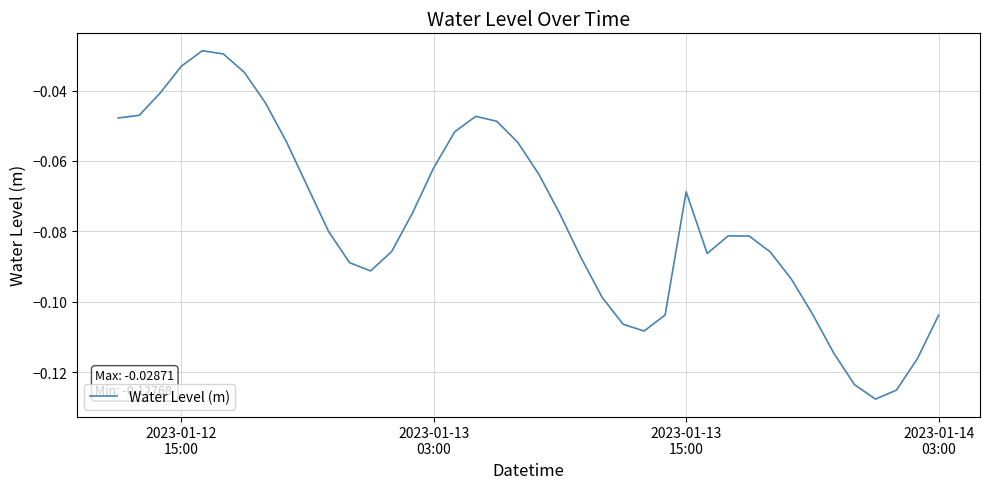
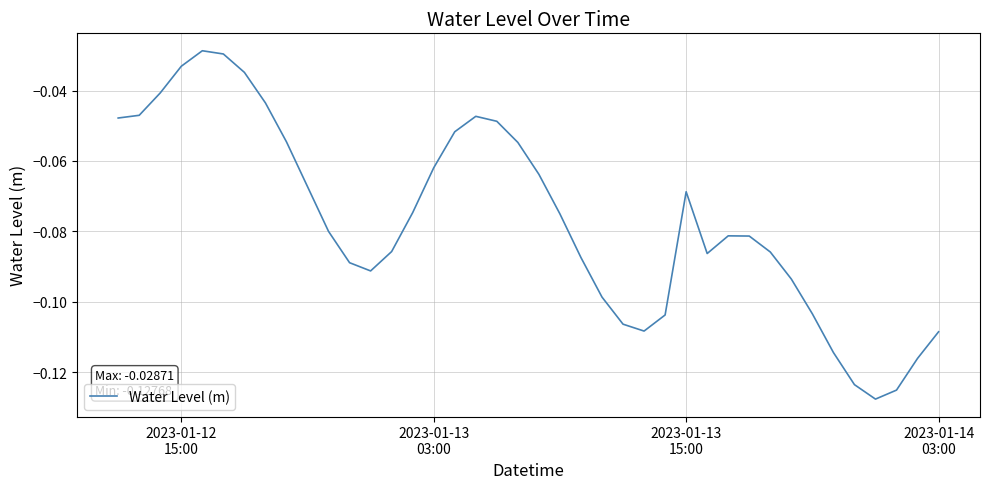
2023-01-14 03:00: -0.104 -> -0.109
